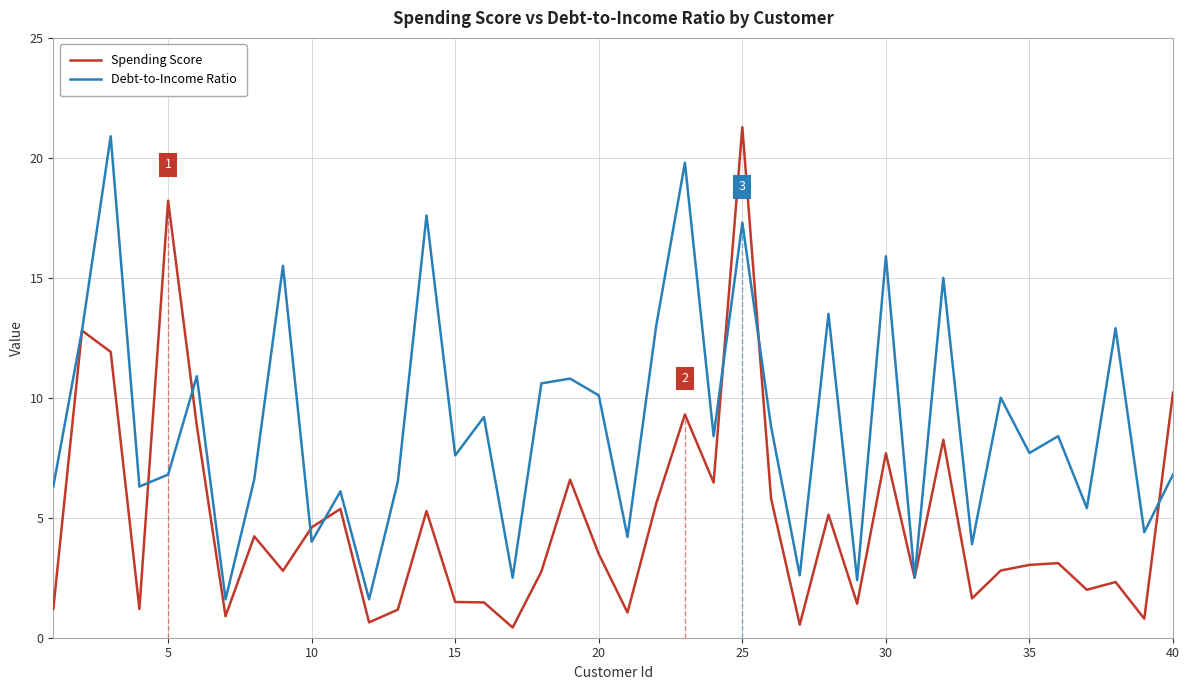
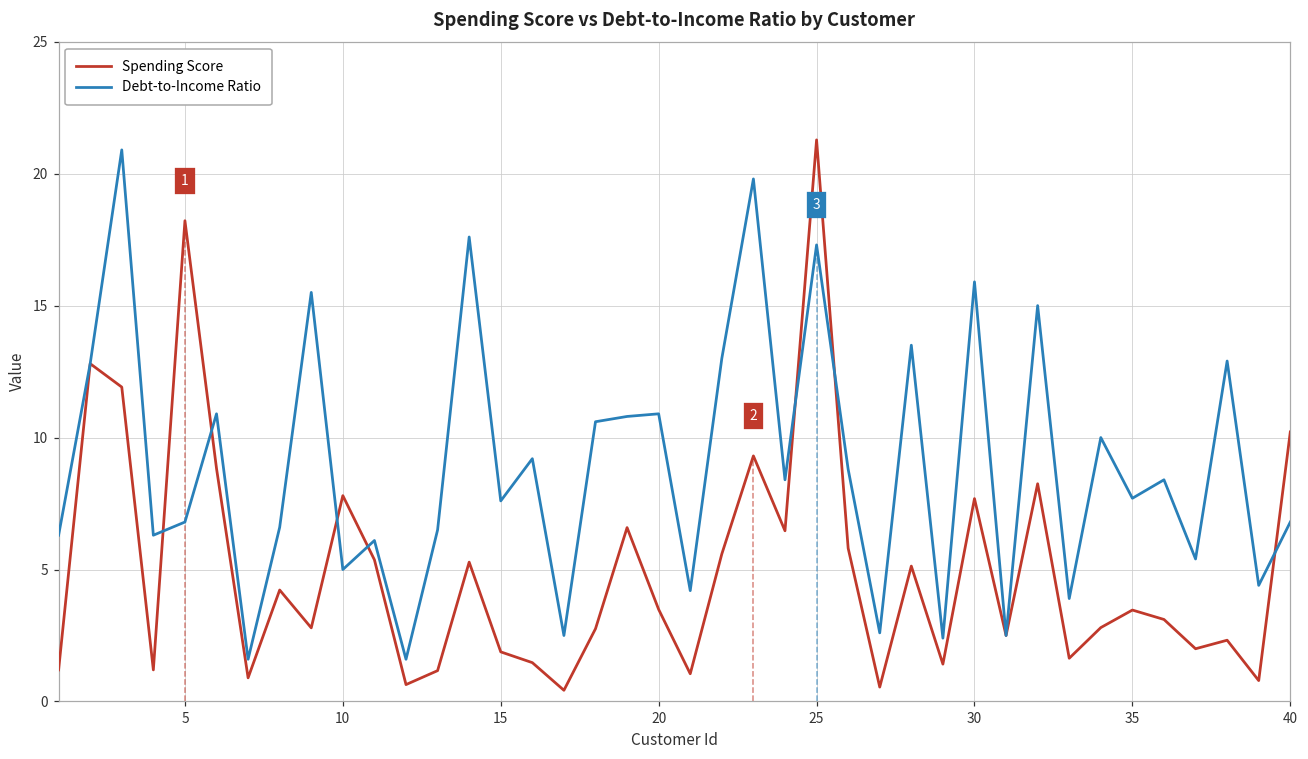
Spending Score, 10: 4.6 -> 7.8
Debt-to-Income Ratio, 10: 4 -> 5
Spending Score, 15: 1.5 -> 1.9
Debt-to-Income Ratio, 20: 10.1 -> 10.9
Spending Score, 35: 3.0 -> 3.5
